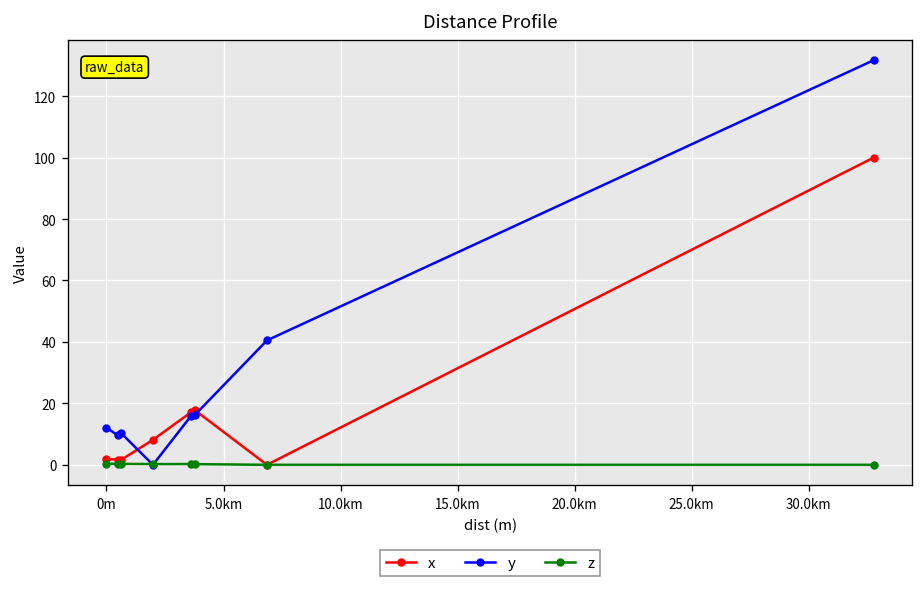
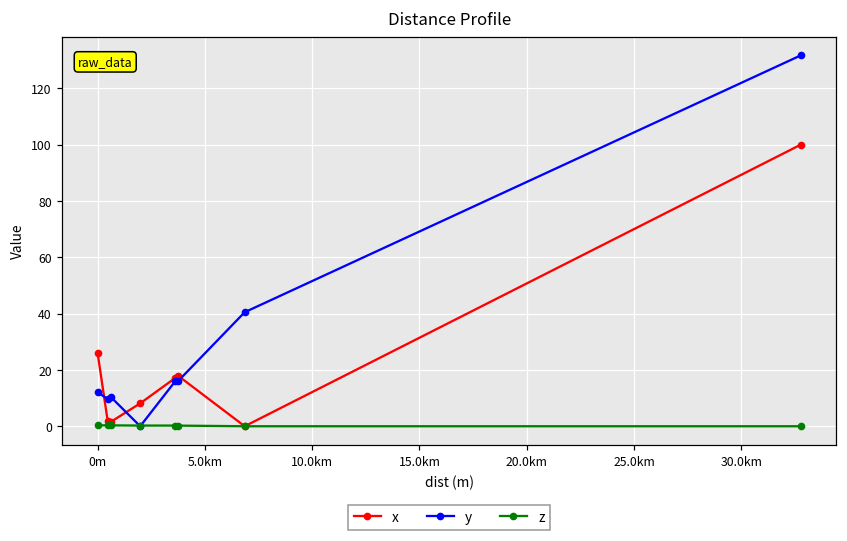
x, 0m: 2 -> 26
